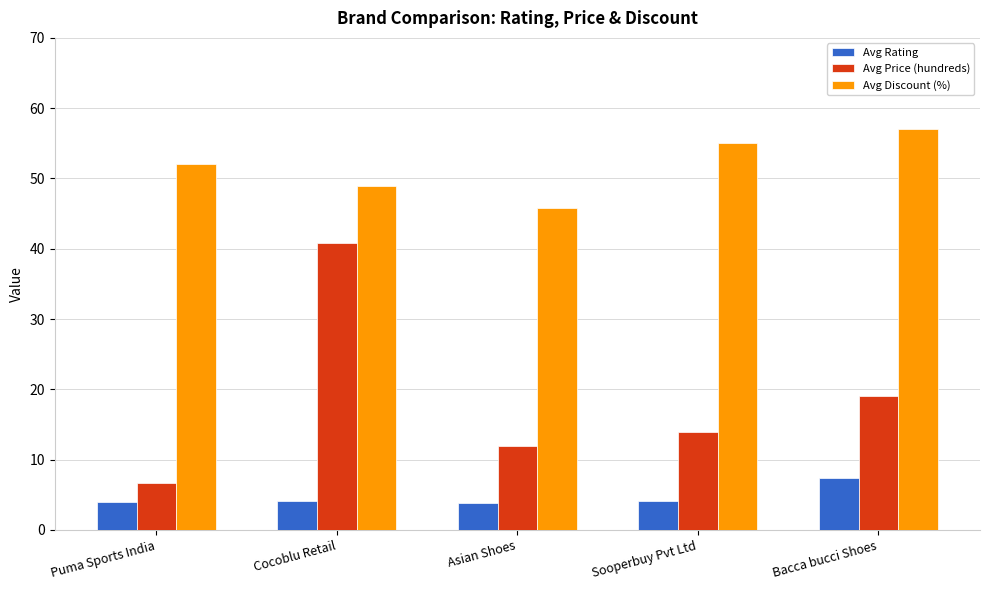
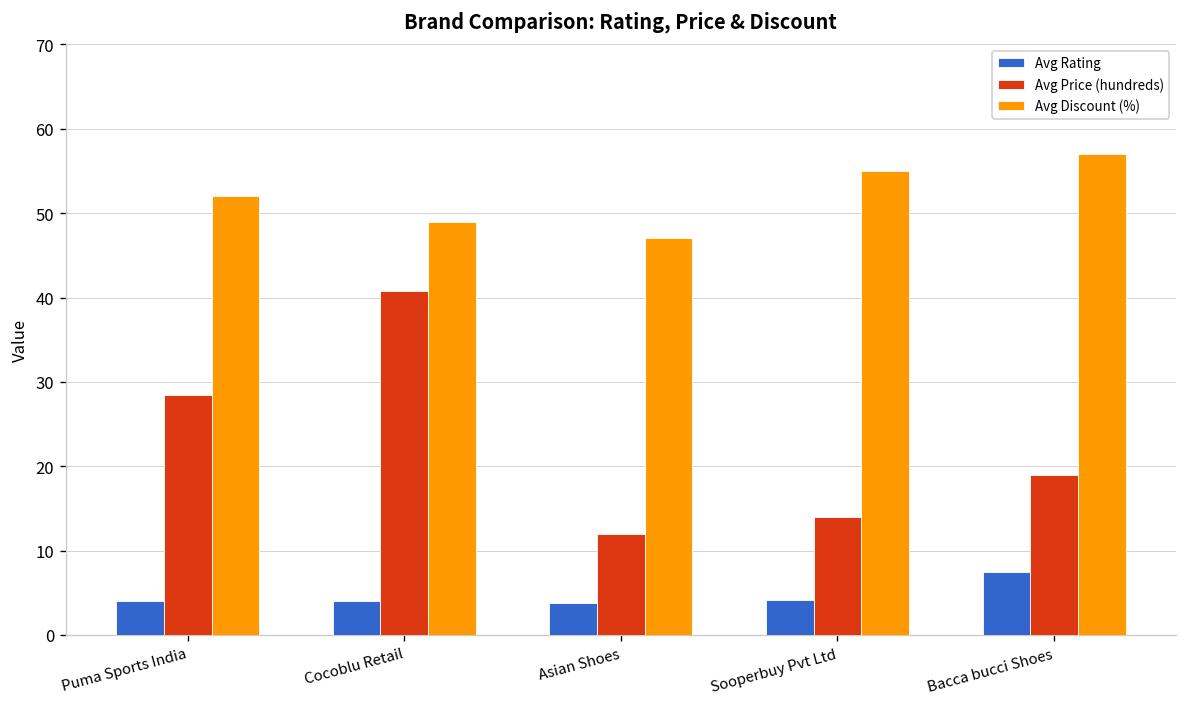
Avg Price (hundreds), Puma Sports India: 7 -> 29
Avg Discount (%), Asian Shoes: 46 -> 47
